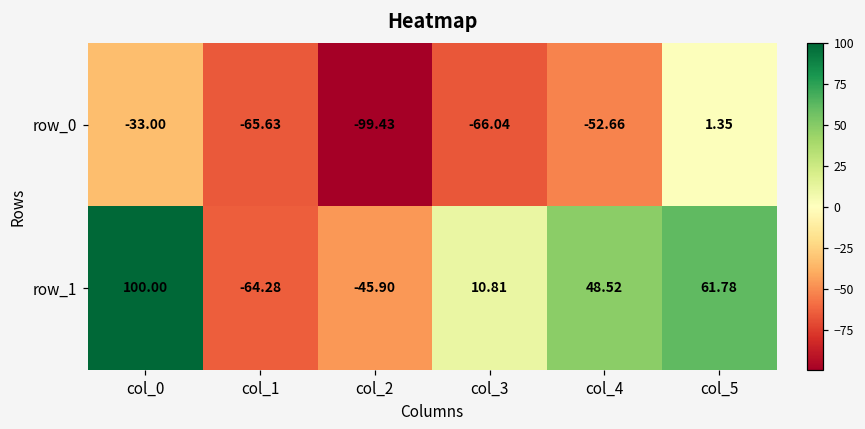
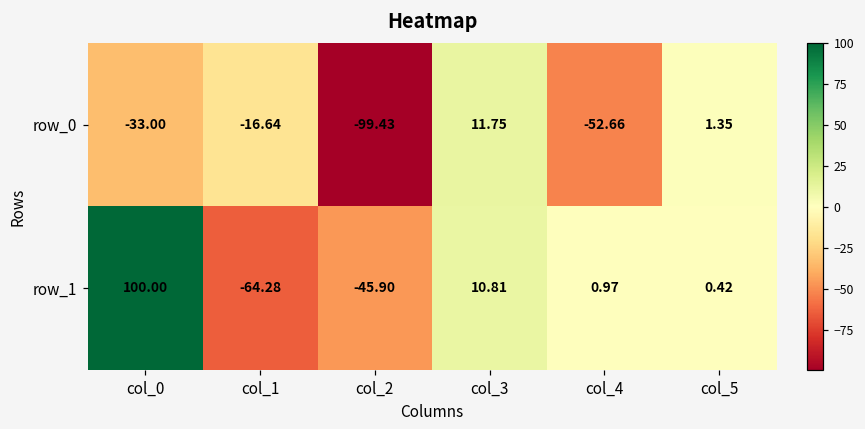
row_0, col_1: -65.63 -> -16.64
row_0, col_3: -66.04 -> 11.75
row_1, col_4: 48.52 -> 0.97
row_1, col_5: 61.78 -> 0.42
